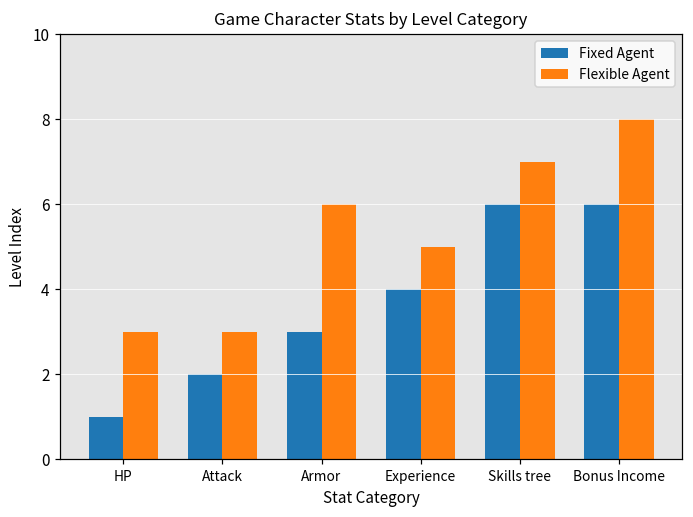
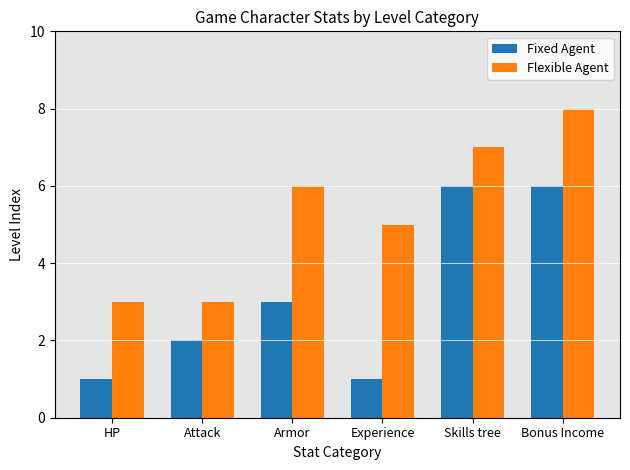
Fixed Agent, Experience: 4 -> 1
